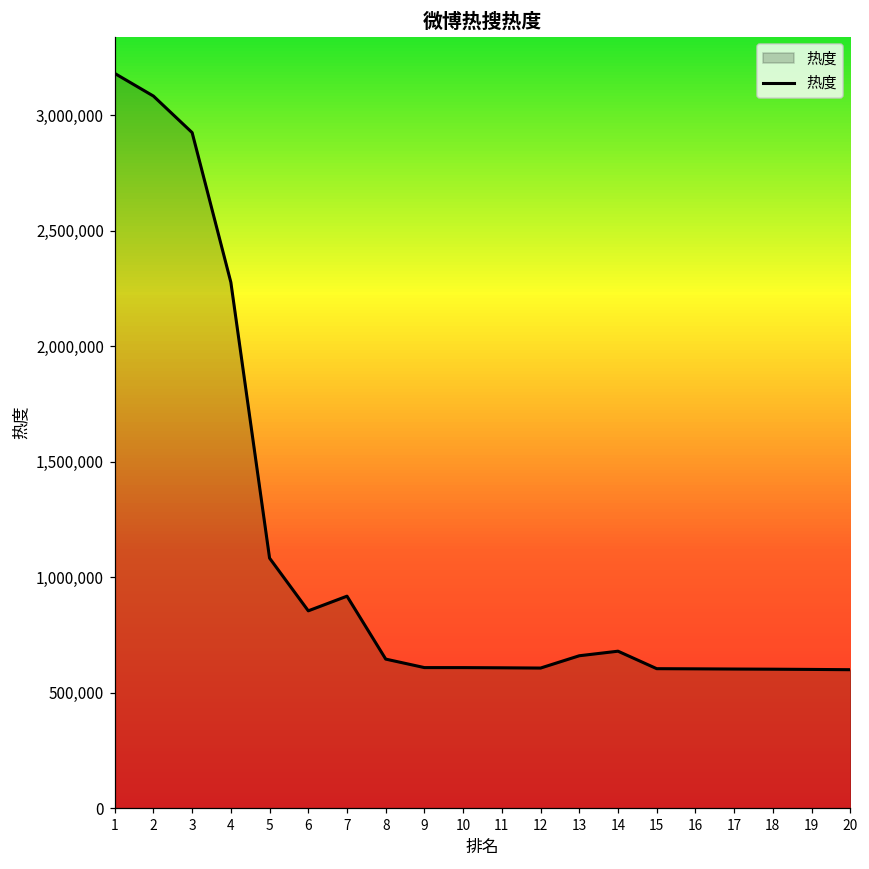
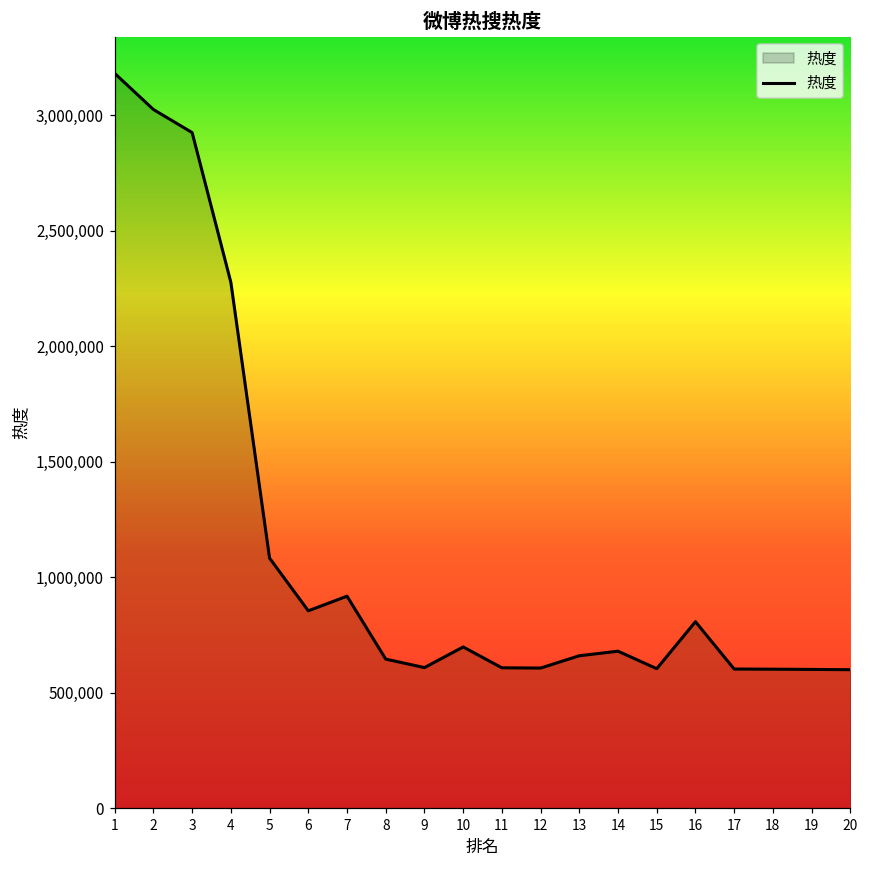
2: 3,080,000 -> 3,020,000
10: 610,000 -> 700,000
16: 600,000 -> 810,000
